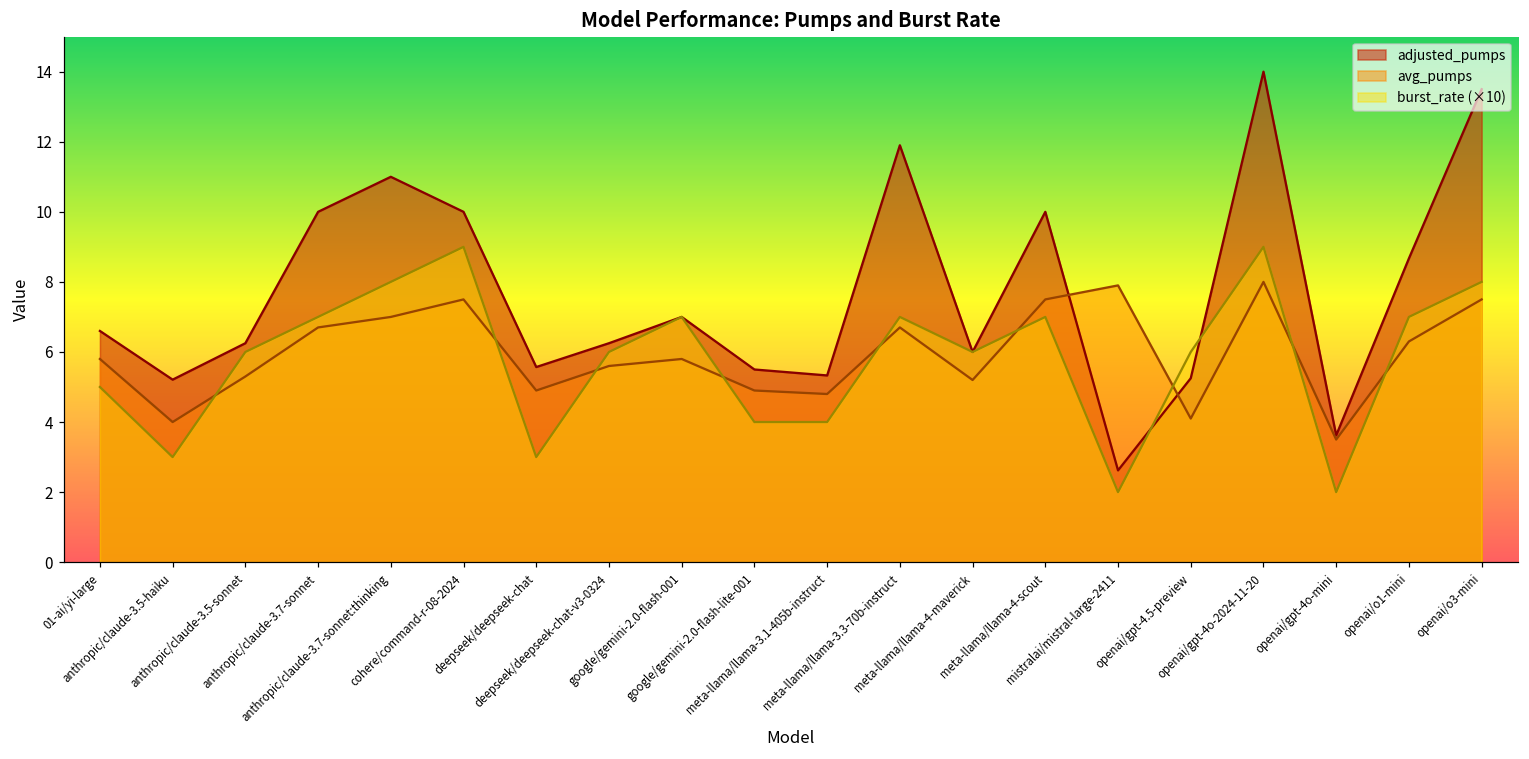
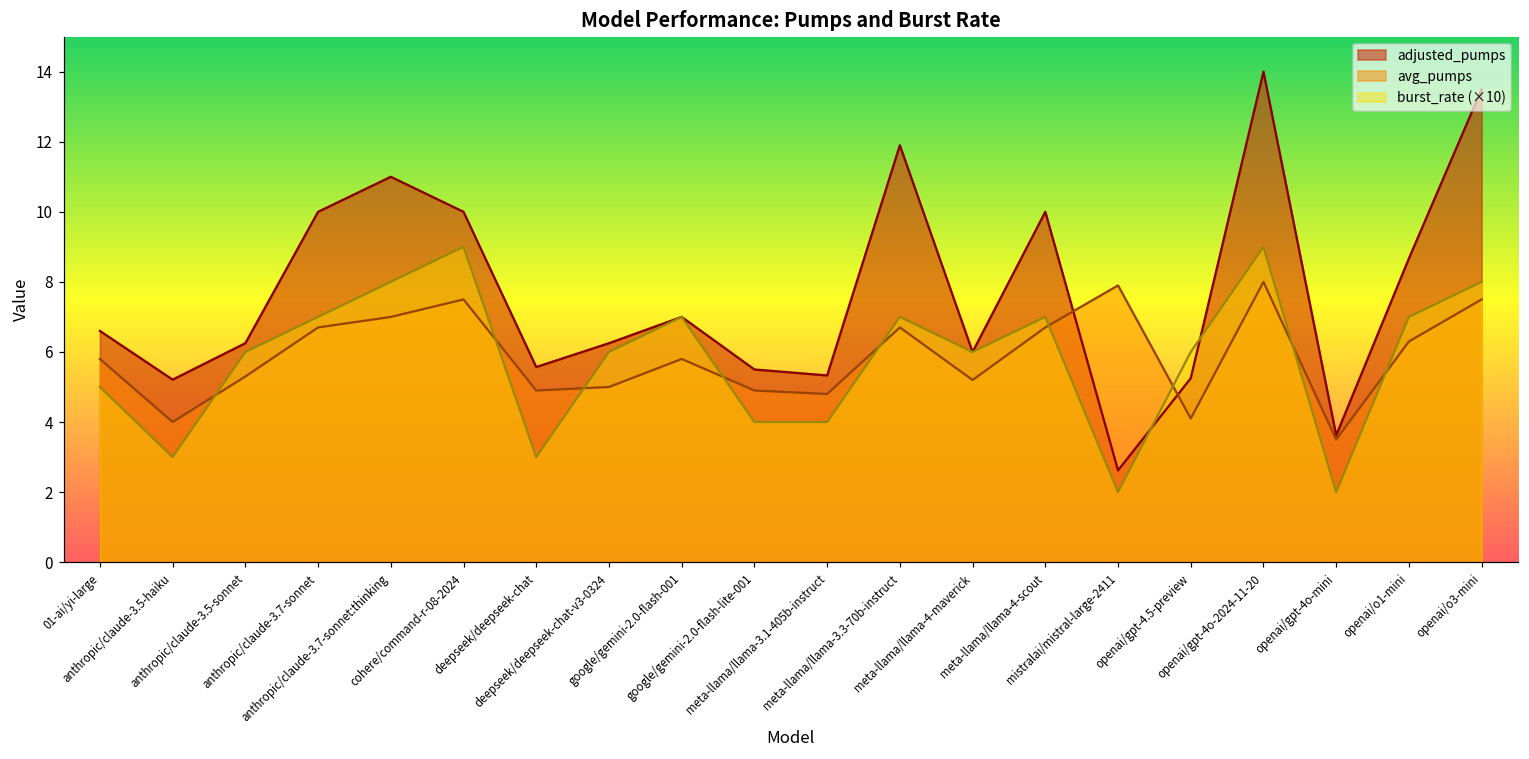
avg_pumps, deepseek/deepseek-chat-v3-0324: 5.6 -> 5.0
avg_pumps, meta-llama/llama-4-scout: 7.5 -> 6.7
